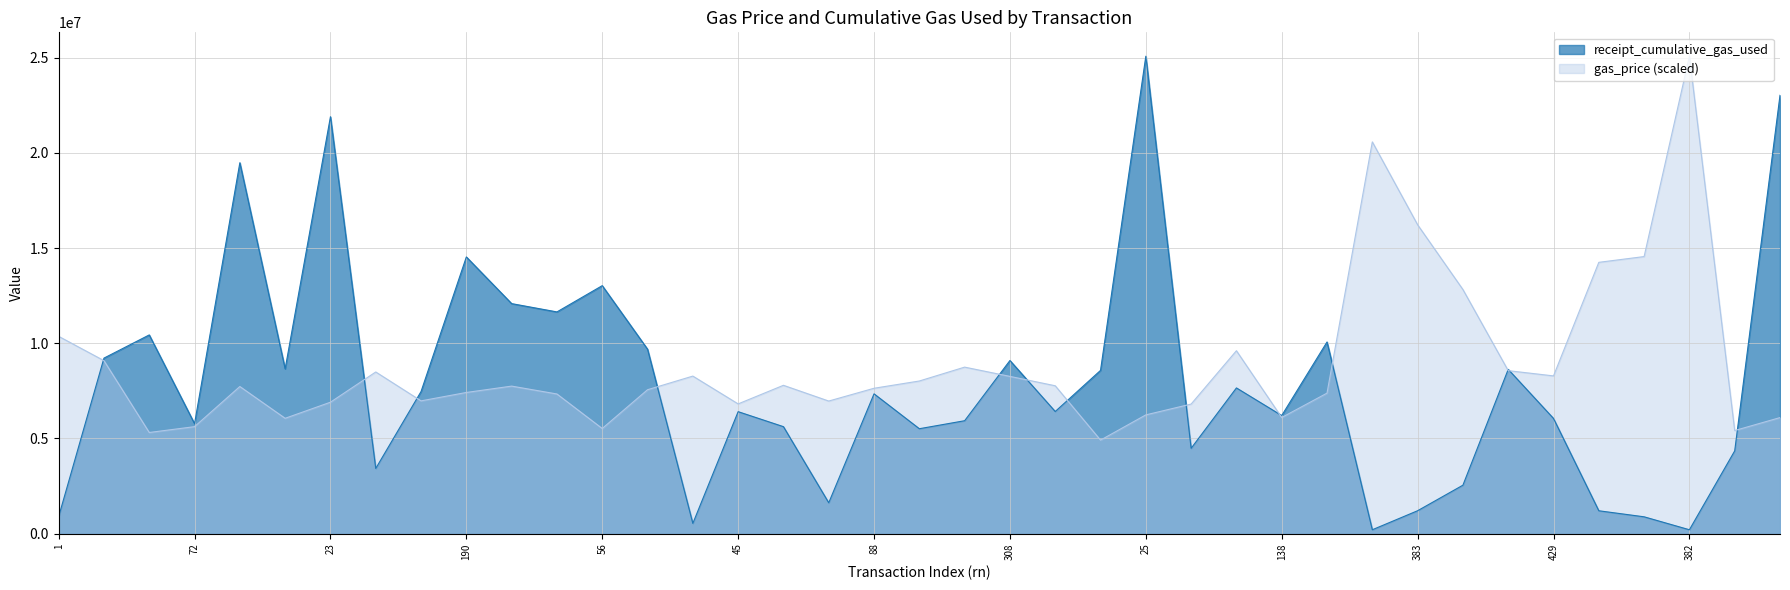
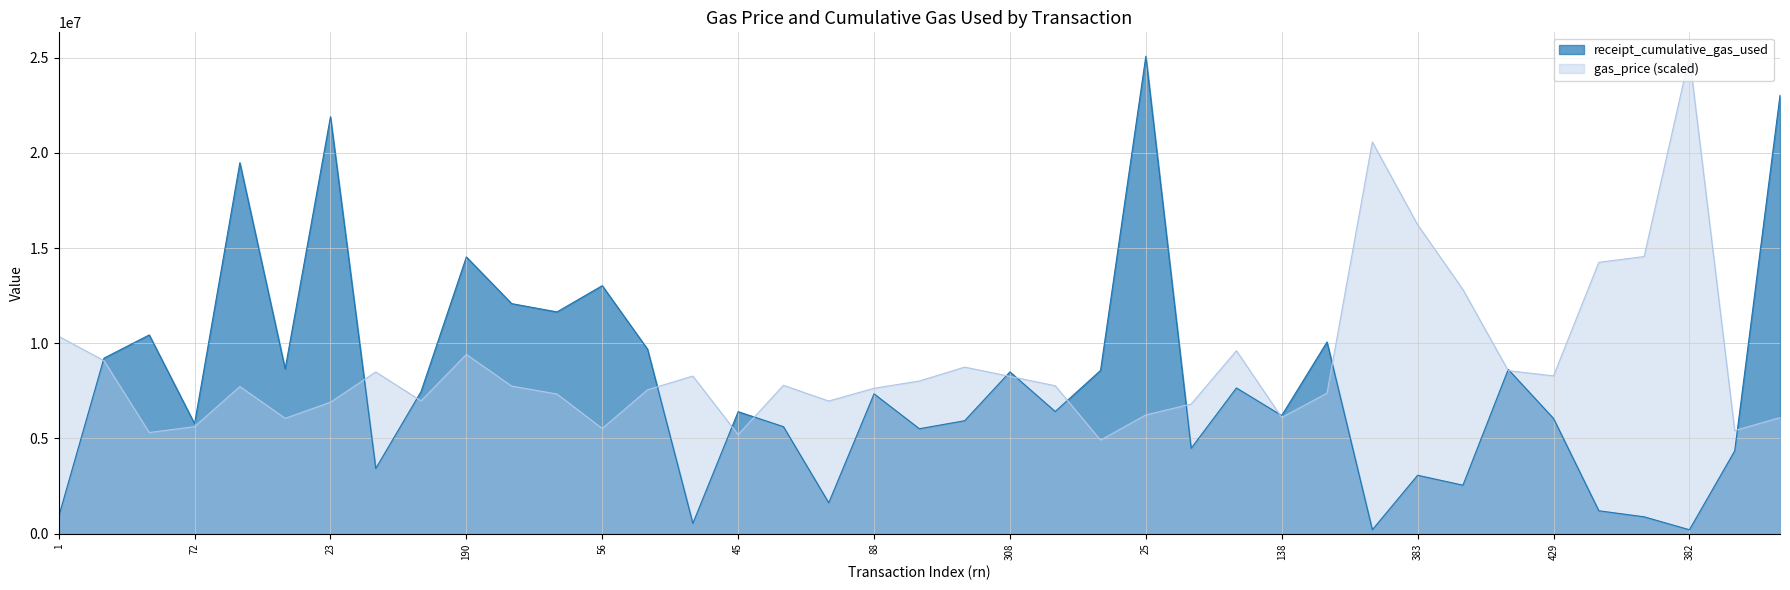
gas_price (scaled), 190: 7400000 -> 9400000
gas_price (scaled), 45: 6800000 -> 5200000
receipt_cumulative_gas_used, 308: 9100000 -> 8500000
receipt_cumulative_gas_used, 383: 1200000 -> 3100000
